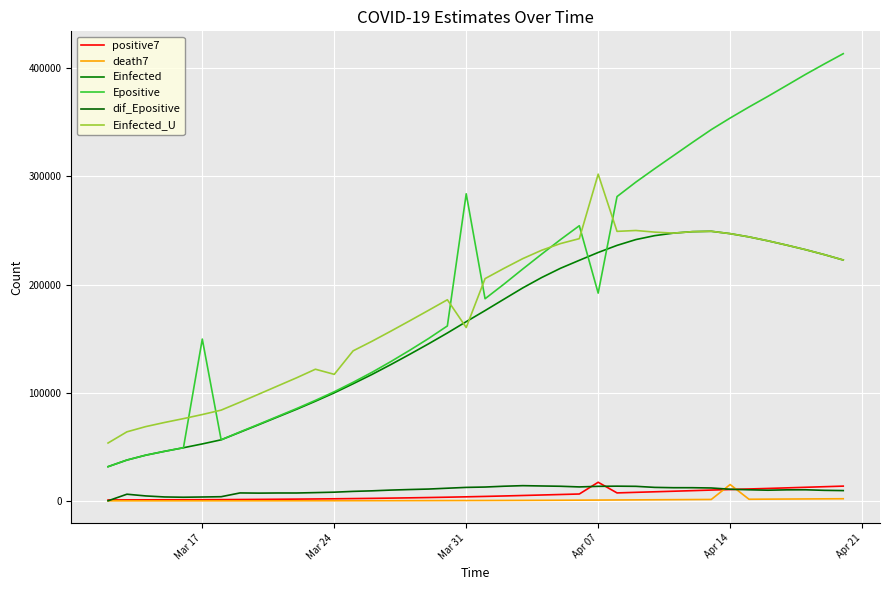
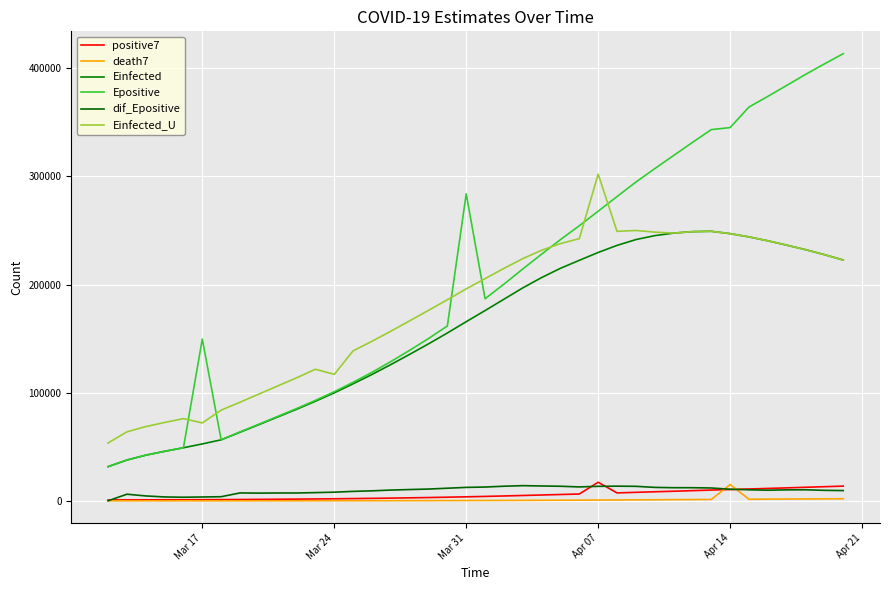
Einfected_U, Mar 17: 80000 -> 72000
Einfected_U, Mar 31: 160000 -> 196000
Epositive, Apr 07: 192000 -> 268000
Epositive, Apr 14: 354000 -> 345000
